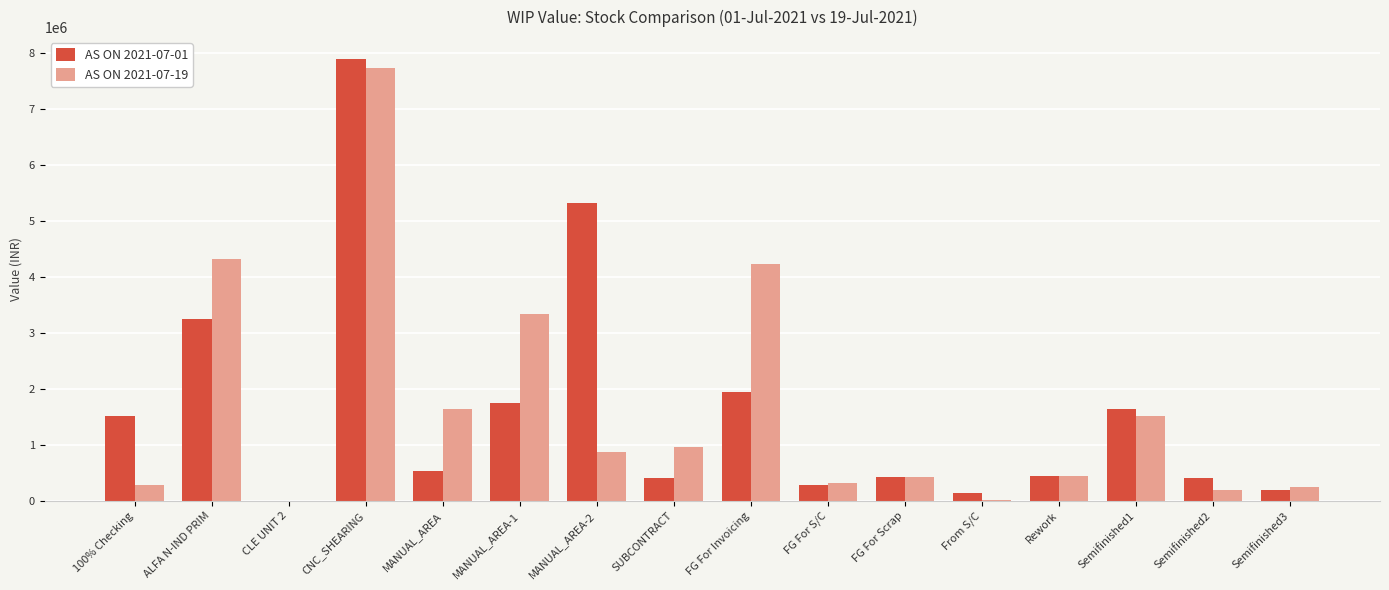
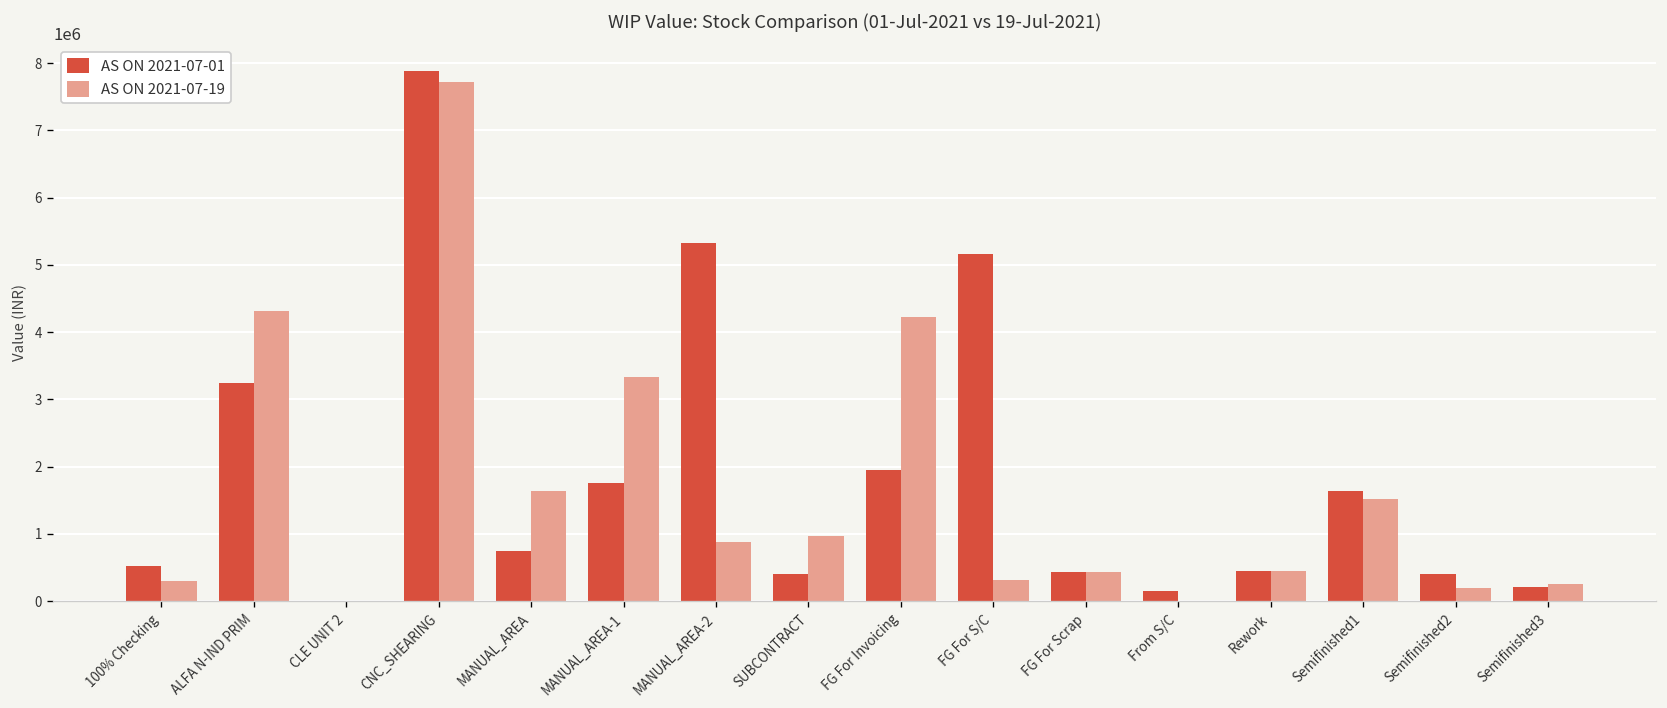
AS ON 2021-07-01, 100% Checking: 1500000 -> 500000
AS ON 2021-07-01, MANUAL_AREA: 500000 -> 700000
AS ON 2021-07-01, FG For S/C: 300000 -> 5200000
